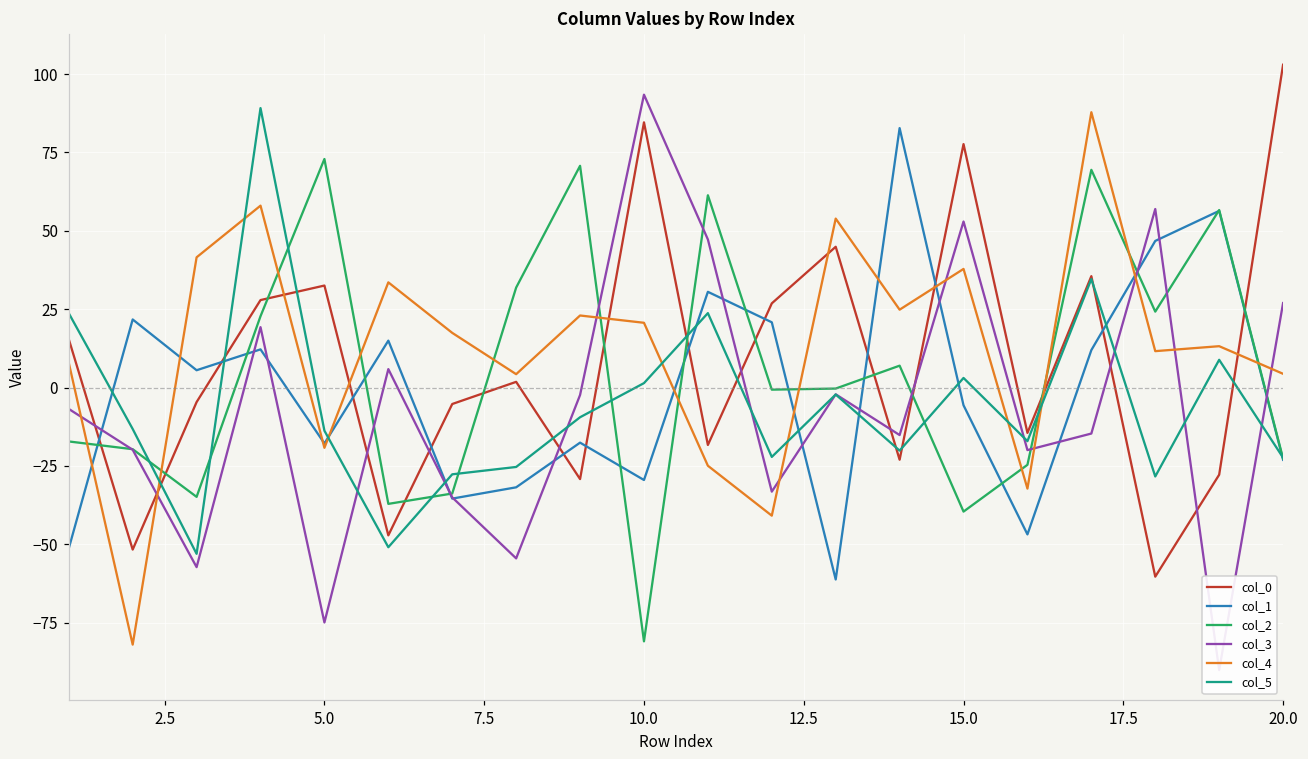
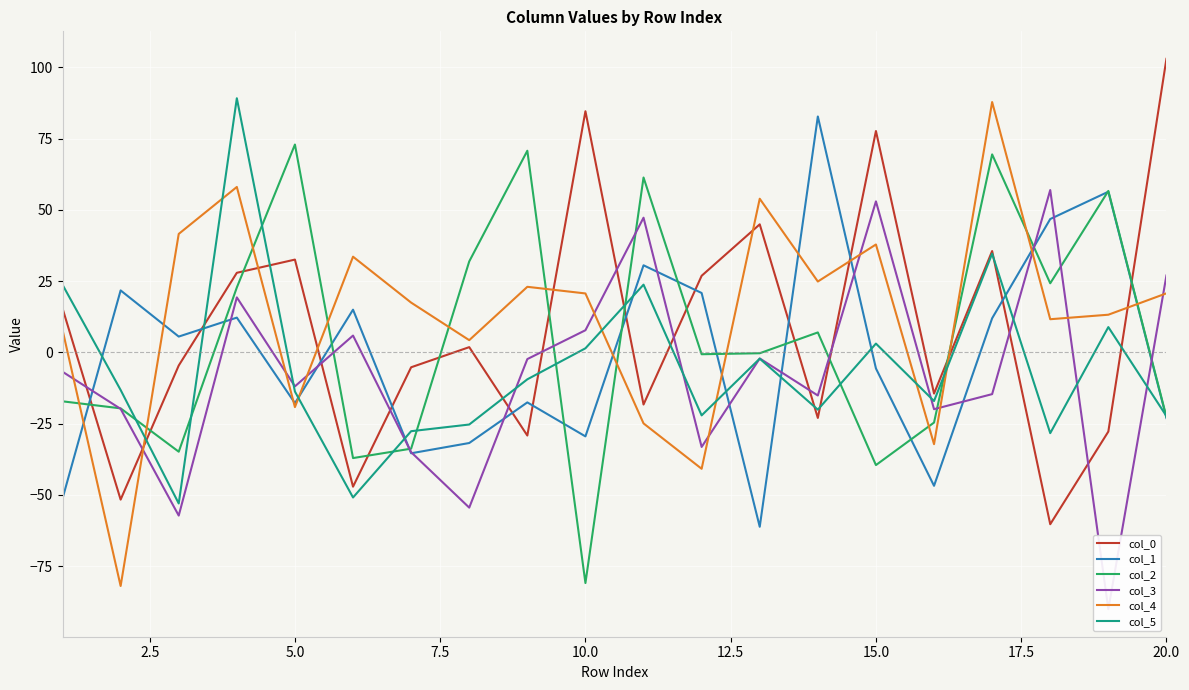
col_3, 5.0: -75 -> -12
col_3, 10.0: 93 -> 8
col_4, 20.0: 4 -> 21
